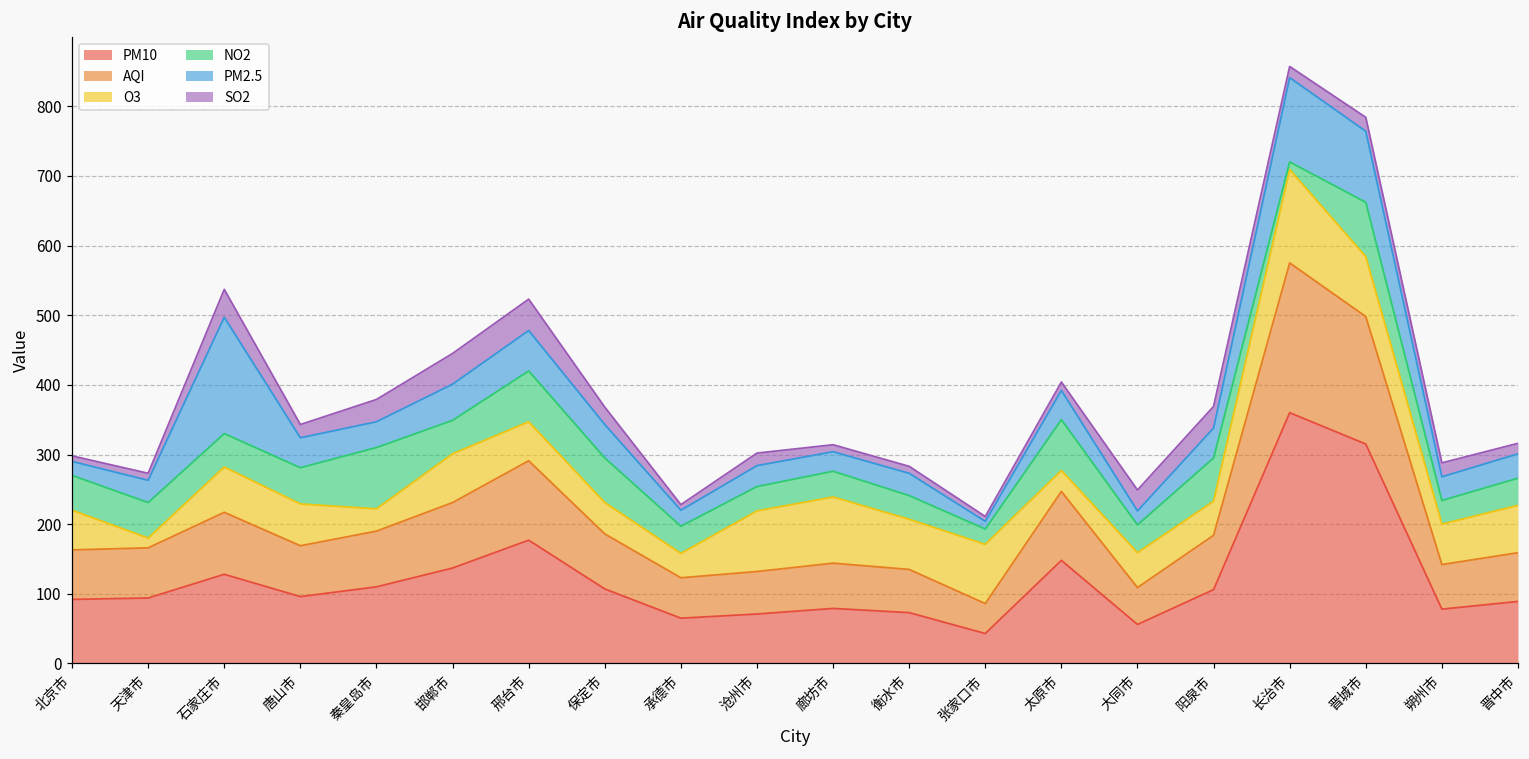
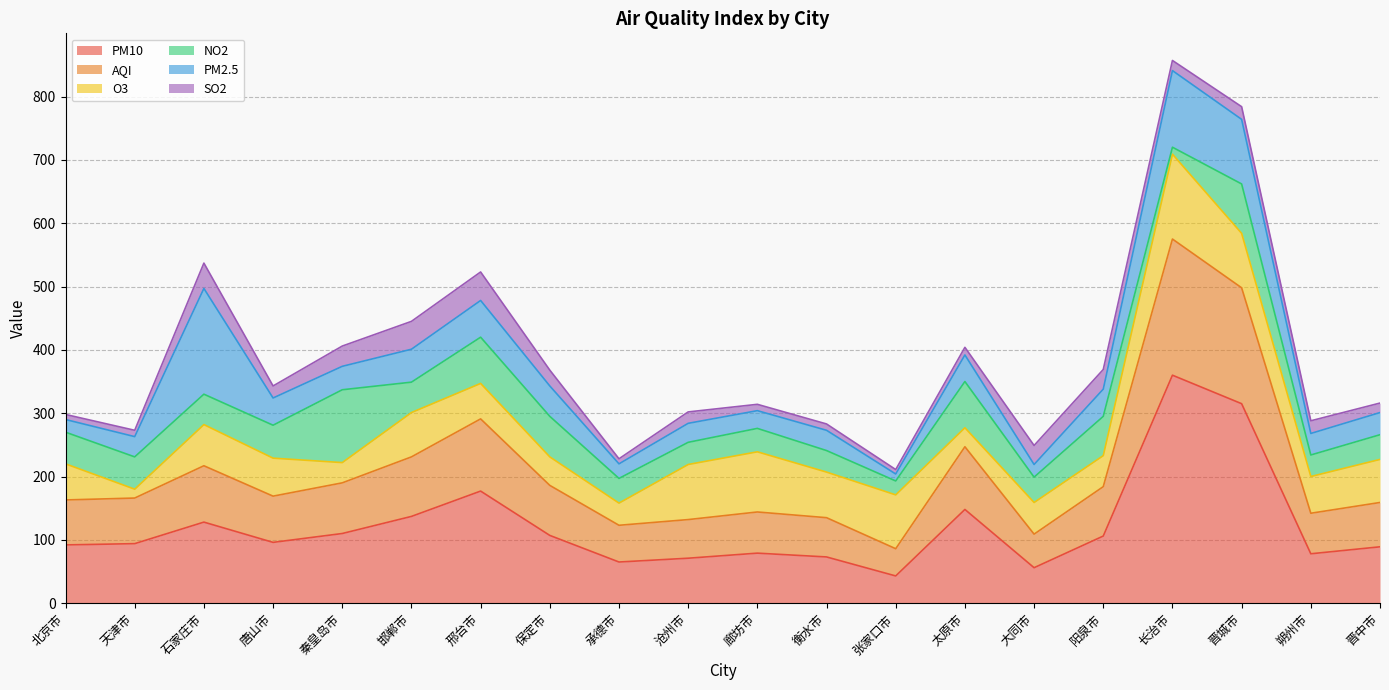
NO2, 秦皇岛市: 90 -> 120
